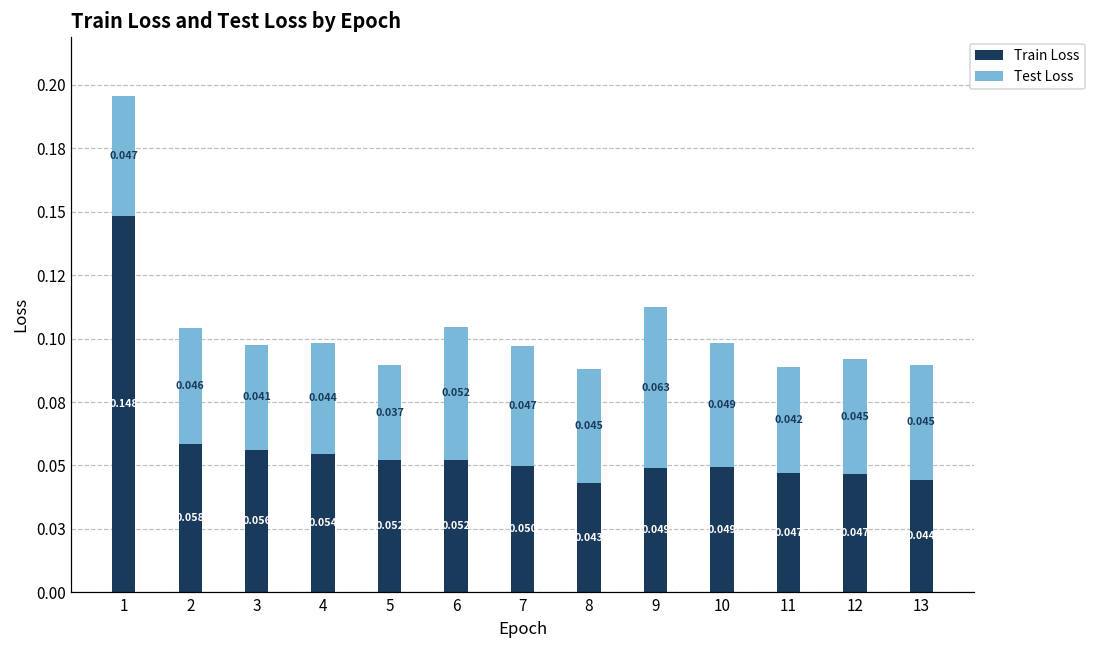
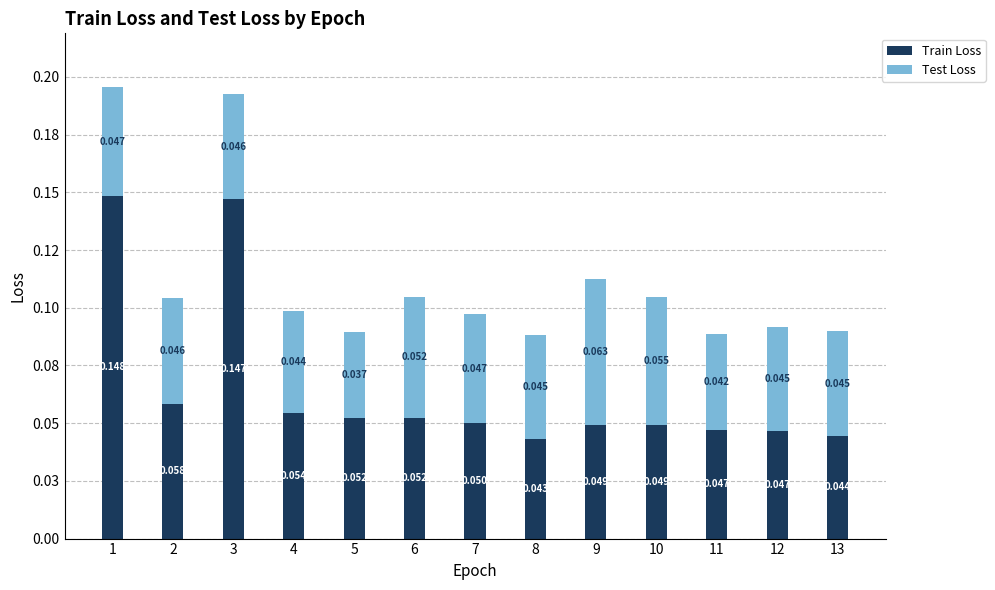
Train Loss, 3: 0.056 -> 0.147
Test Loss, 3: 0.041 -> 0.046
Test Loss, 10: 0.049 -> 0.055
